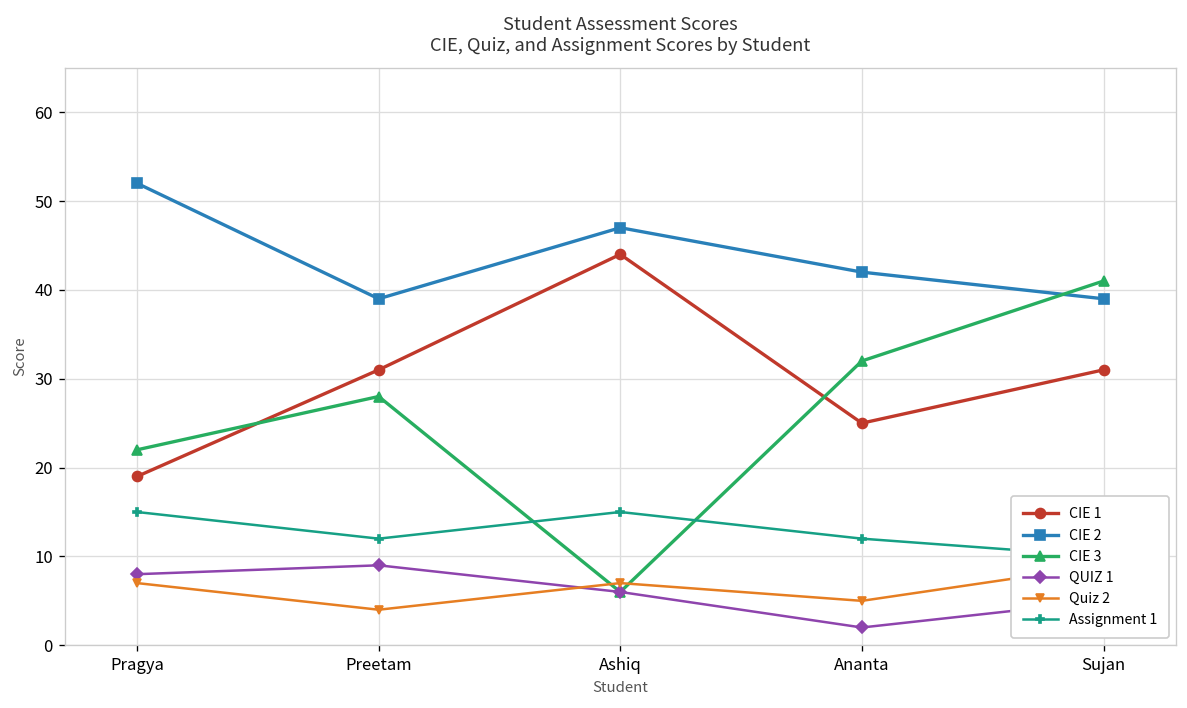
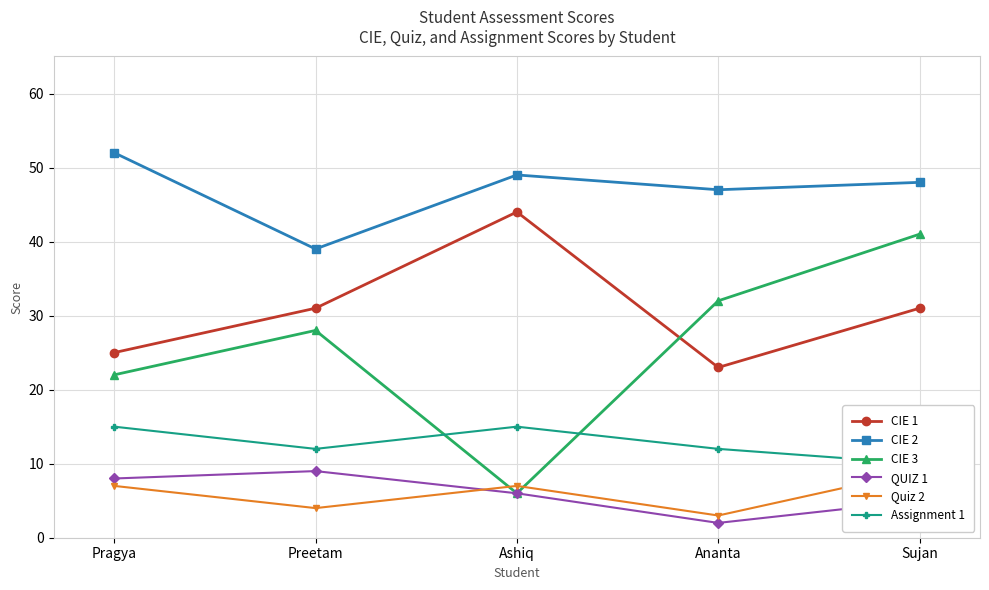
CIE 1, Pragya: 19 -> 25
CIE 2, Ashiq: 47 -> 49
CIE 1, Ananta: 25 -> 23
CIE 2, Ananta: 42 -> 47
Quiz 2, Ananta: 5 -> 3
CIE 2, Sujan: 39 -> 48
